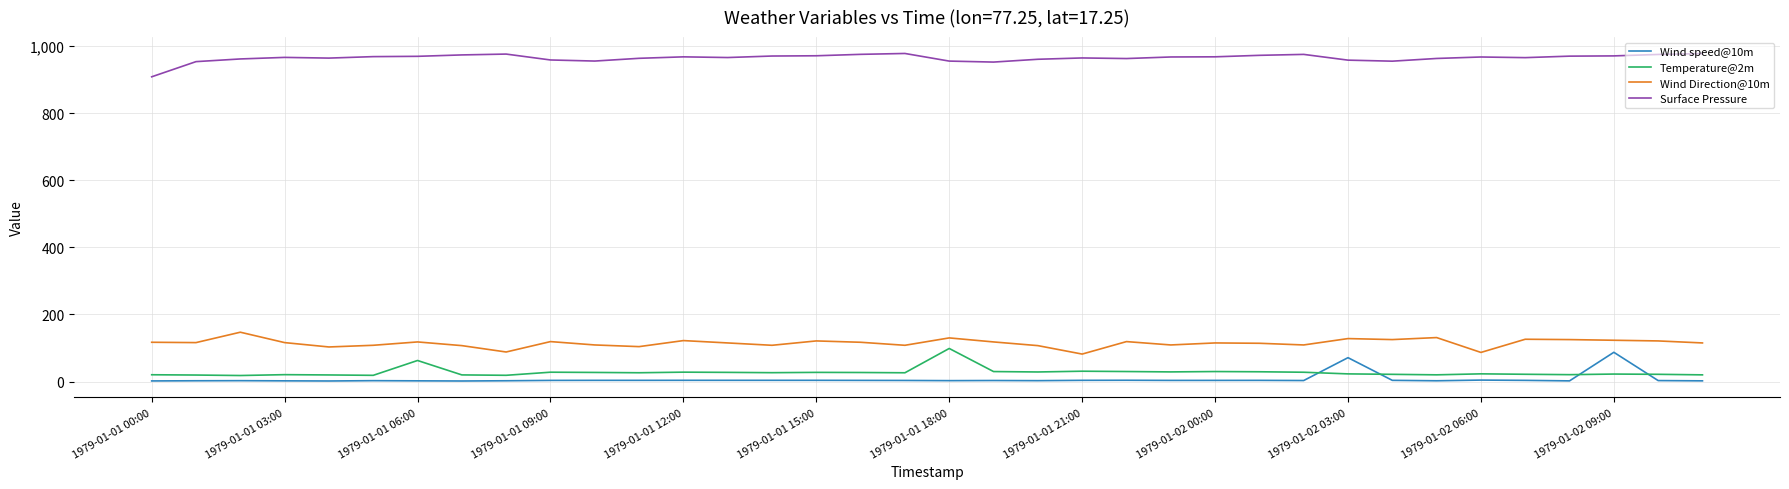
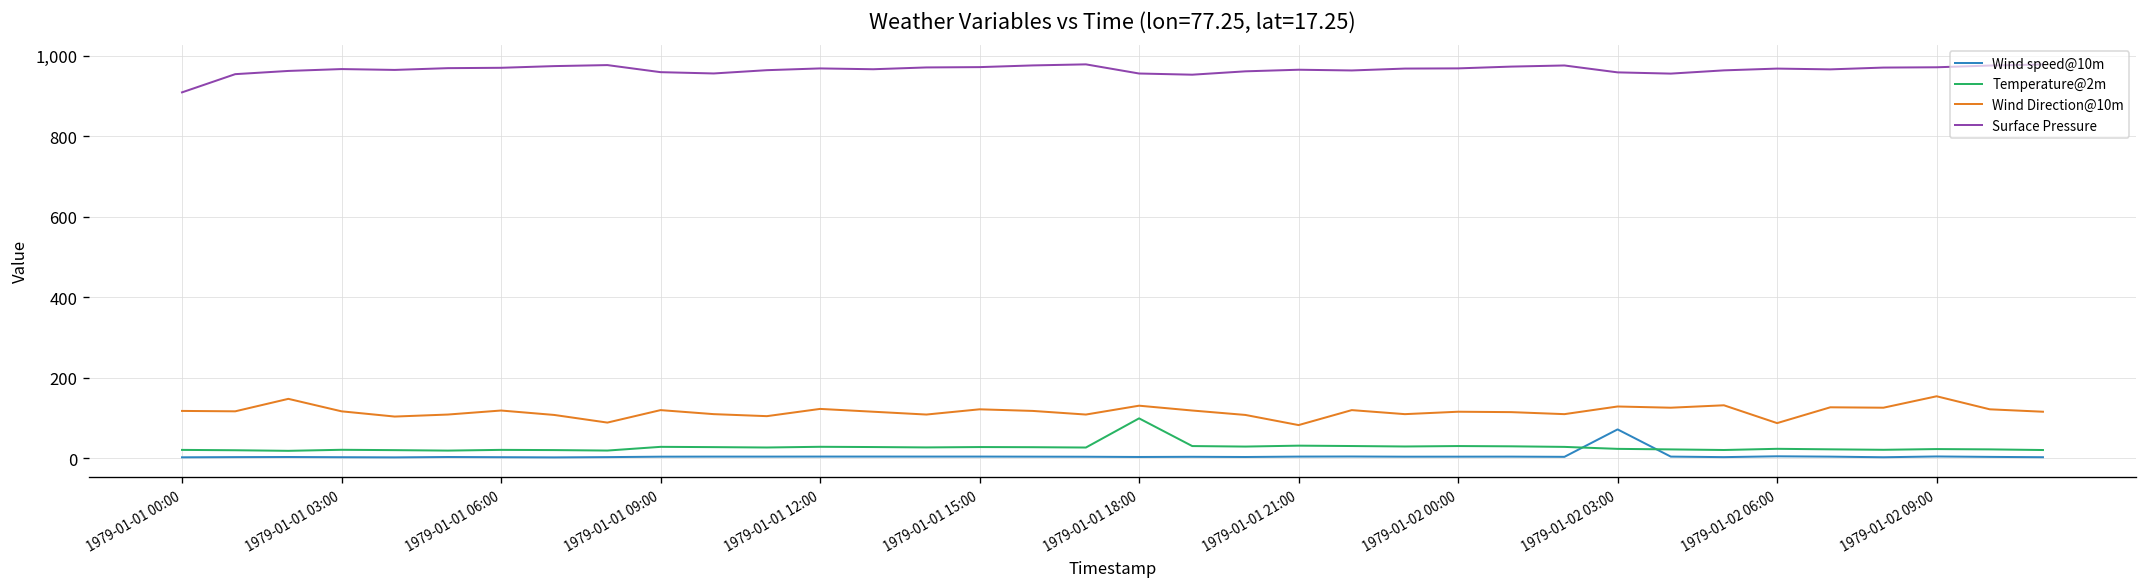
Temperature@2m, 1979-01-01 06:00: 60 -> 20
Wind speed@10m, 1979-01-02 09:00: 90 -> 0
Wind Direction@10m, 1979-01-02 09:00: 120 -> 150
